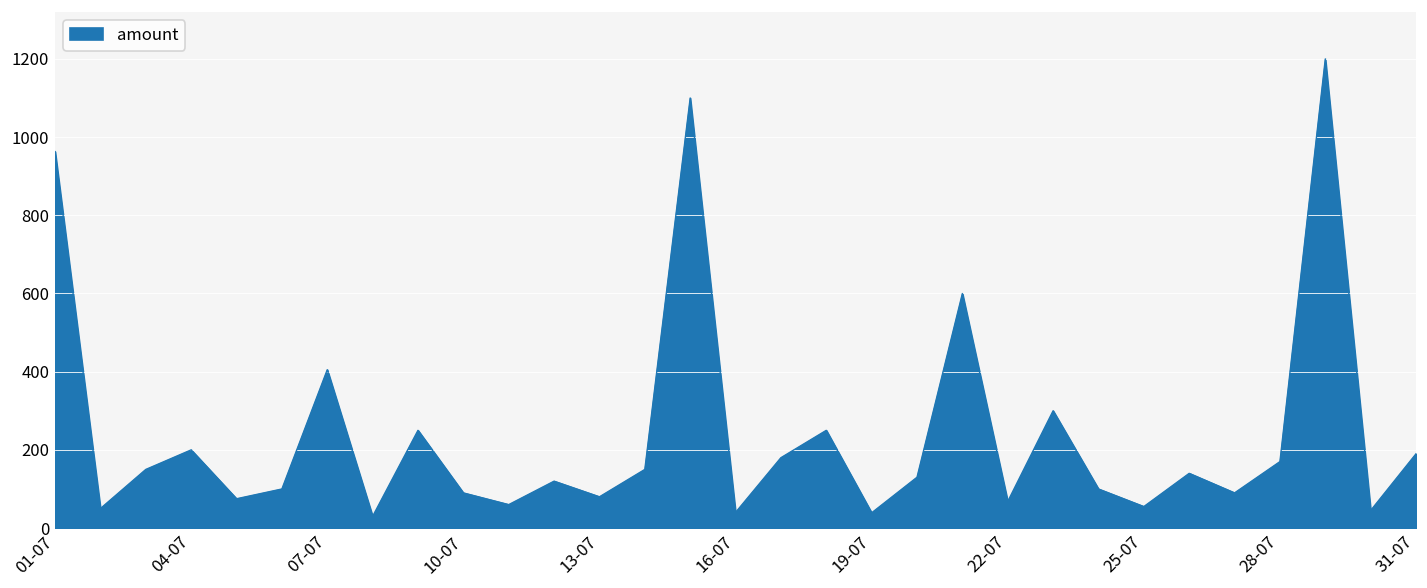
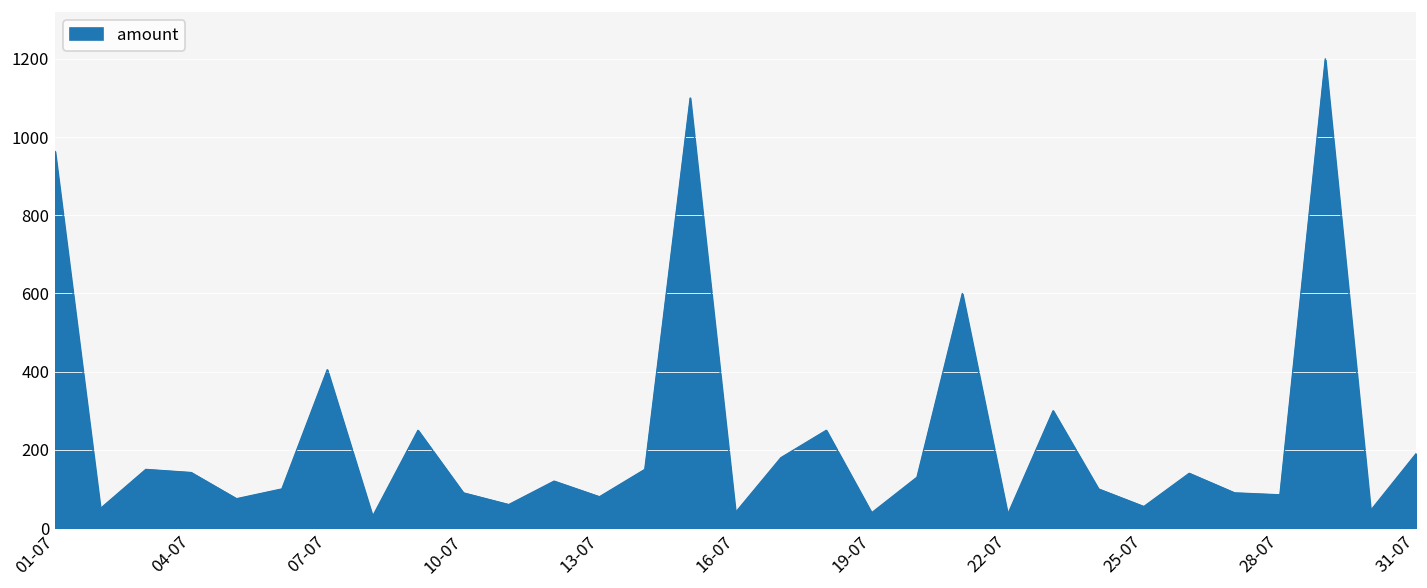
04-07: 200 -> 140
22-07: 70 -> 40
28-07: 170 -> 90
